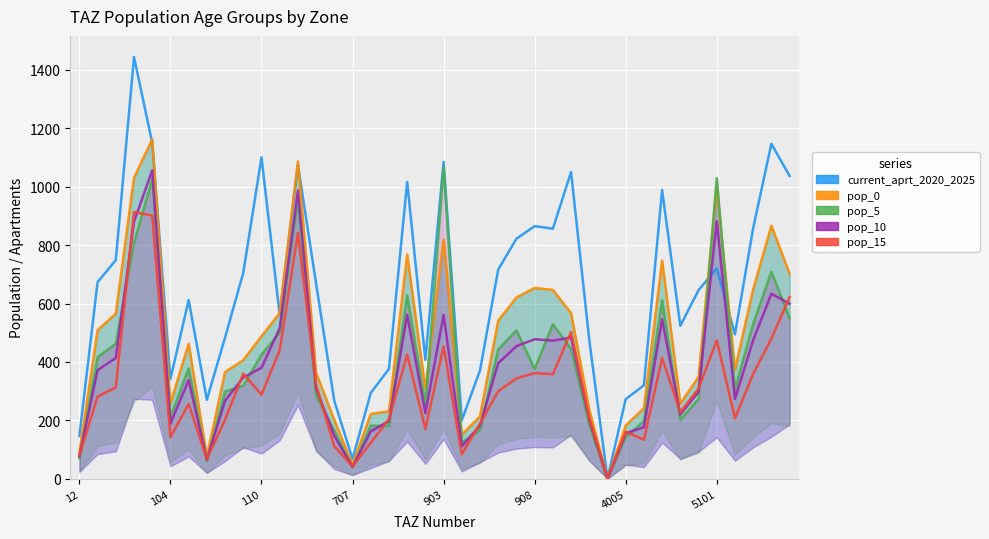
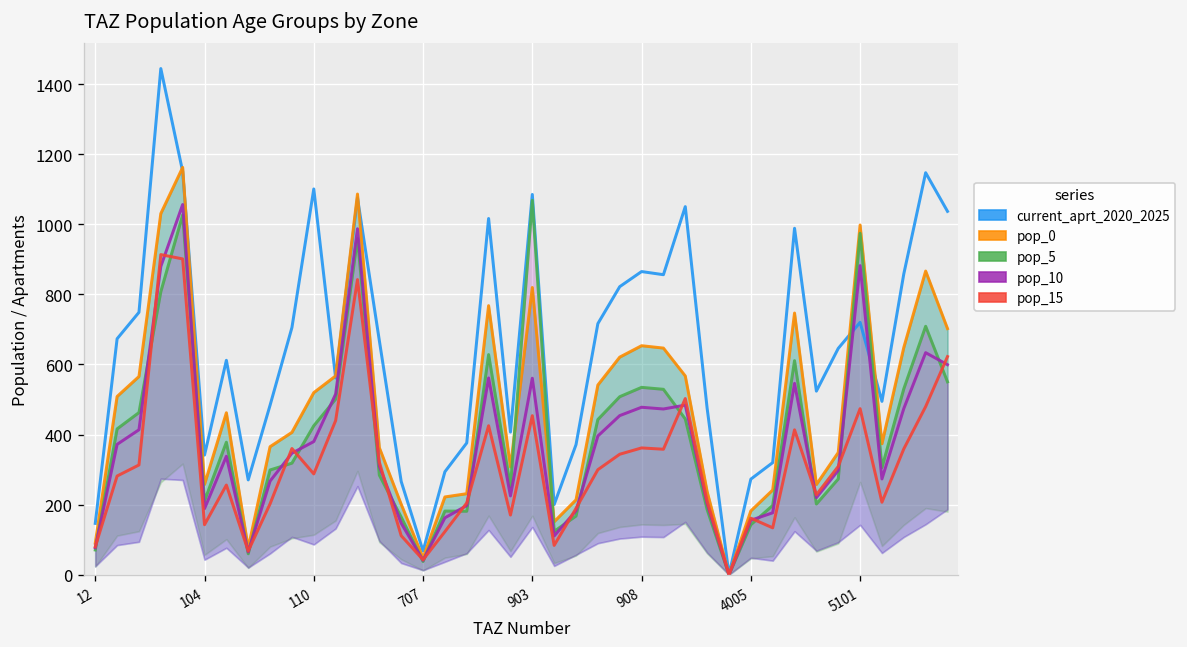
pop_0, 110: 490 -> 520
pop_5, 908: 380 -> 530
pop_5, 5101: 1030 -> 970
